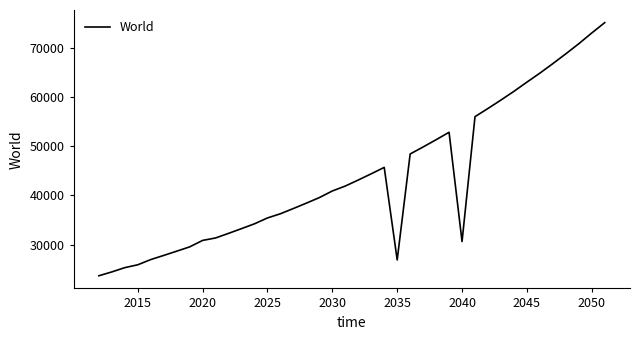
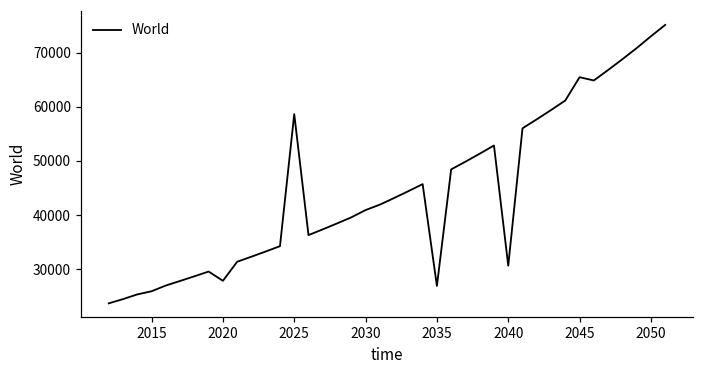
2020: 31000 -> 28000
2025: 35000 -> 59000
2045: 63000 -> 66000
